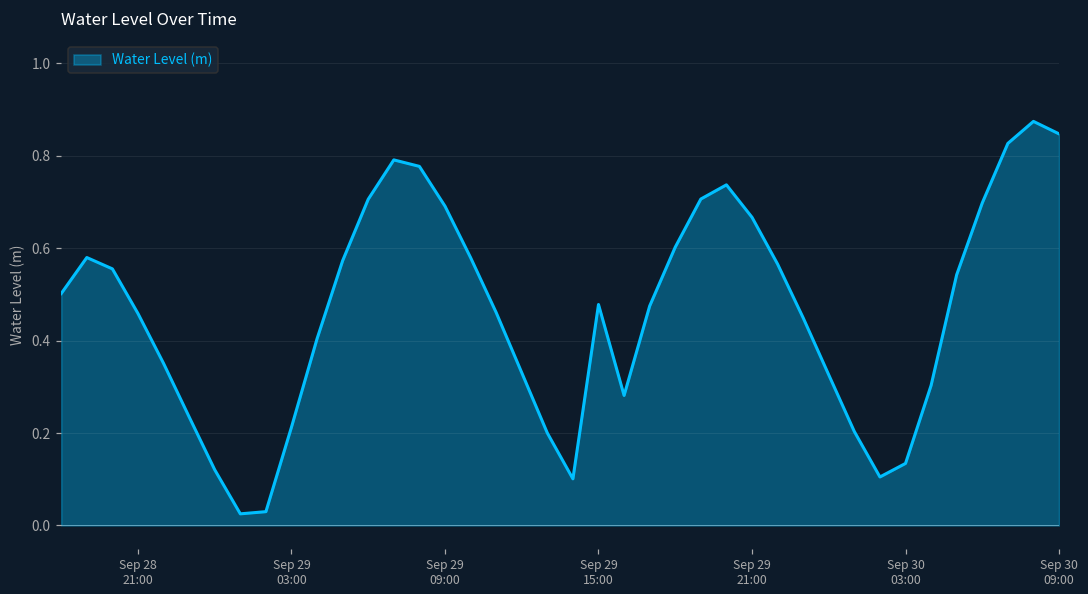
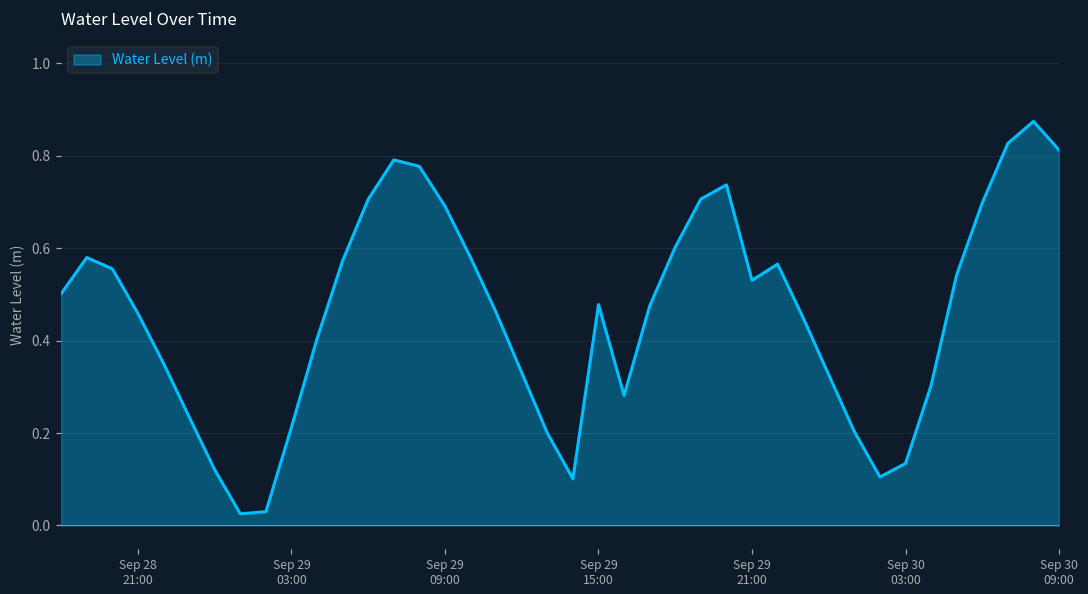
Sep 29 21:00: 0.67 -> 0.53
Sep 30 09:00: 0.85 -> 0.81
